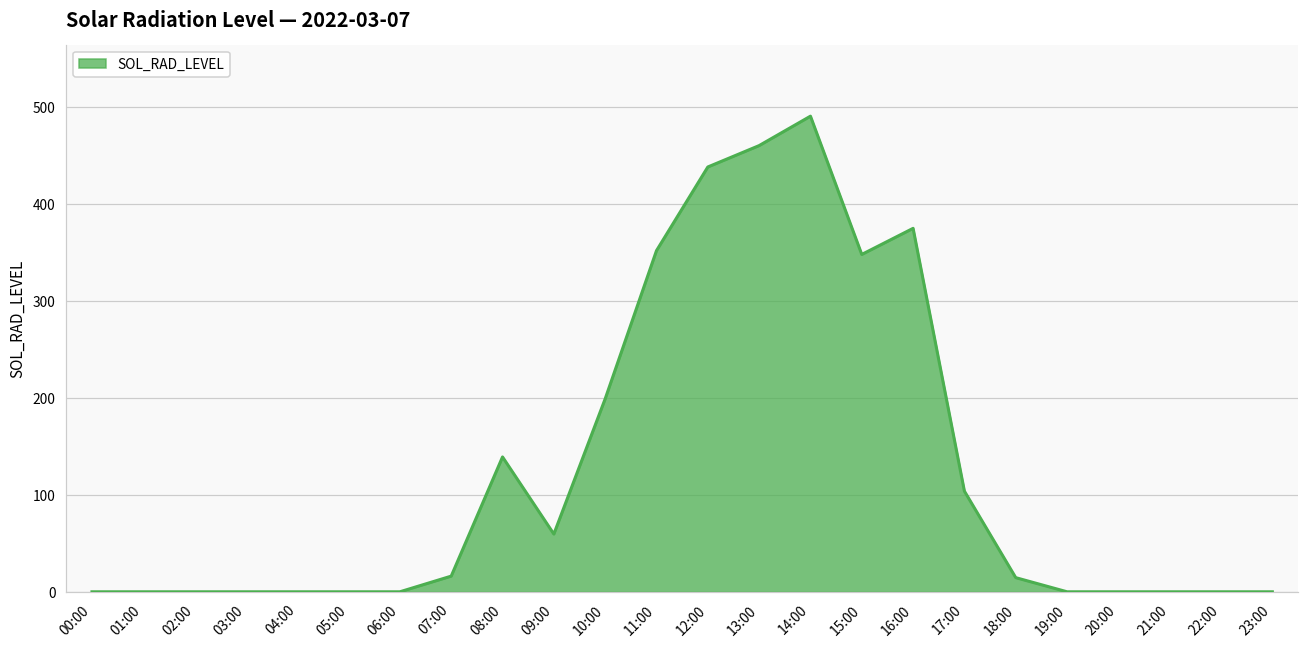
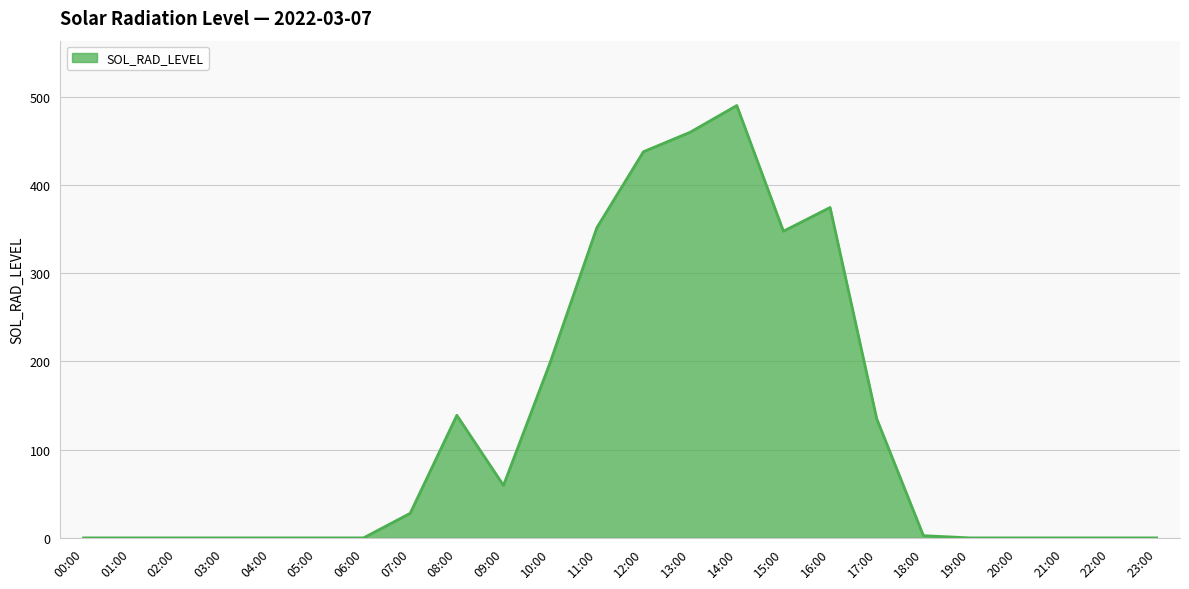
07:00: 20 -> 30
17:00: 100 -> 140
18:00: 10 -> 0
